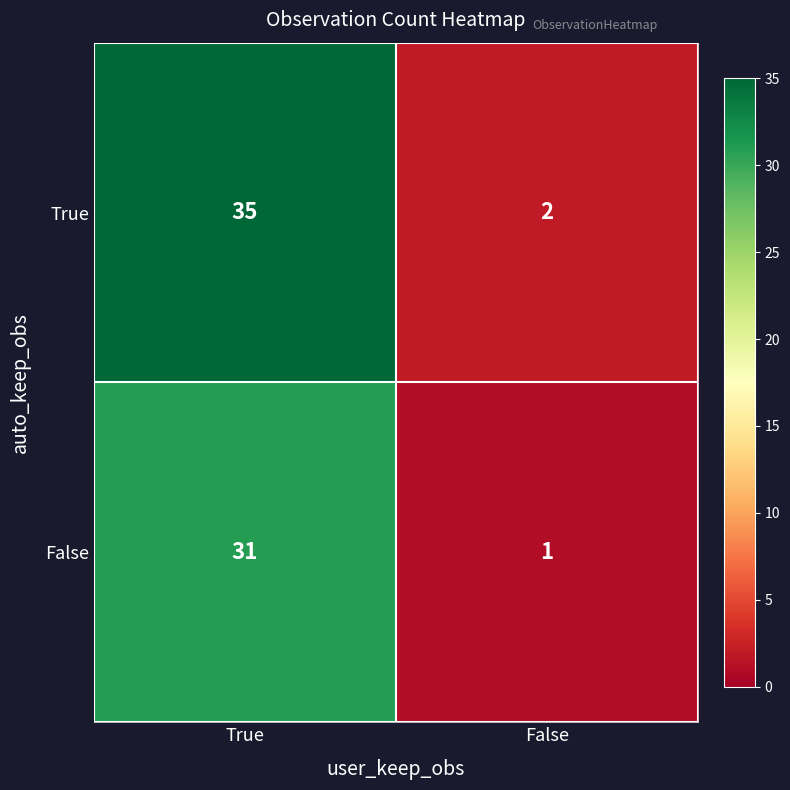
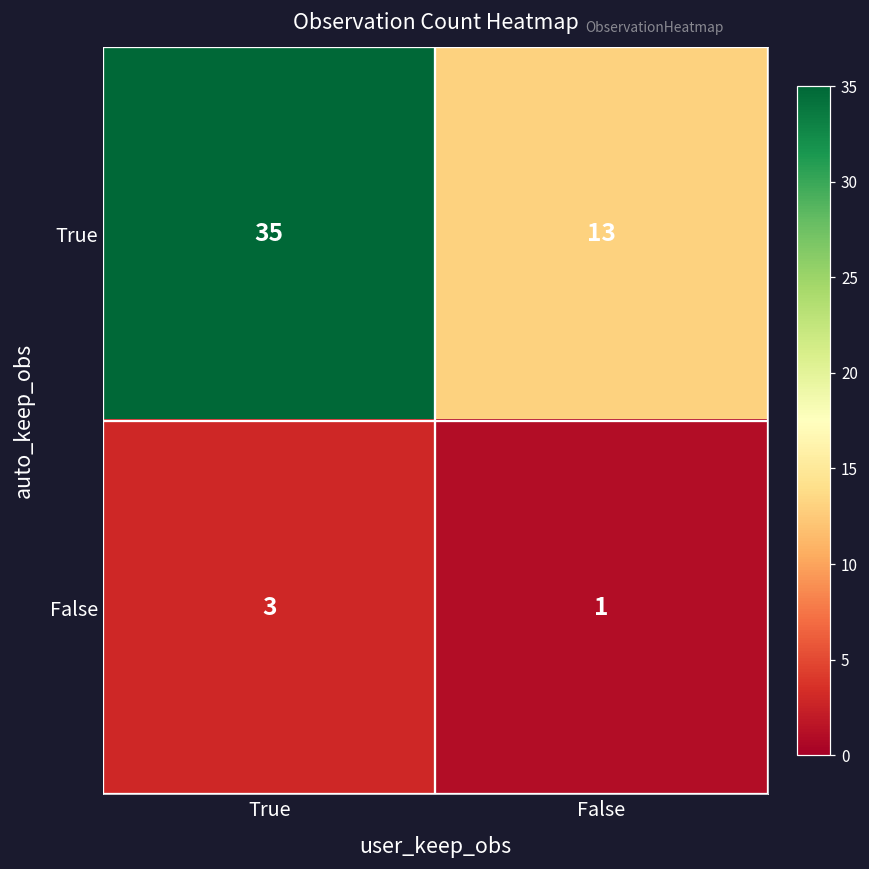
True, False: 2 -> 13
False, True: 31 -> 3
